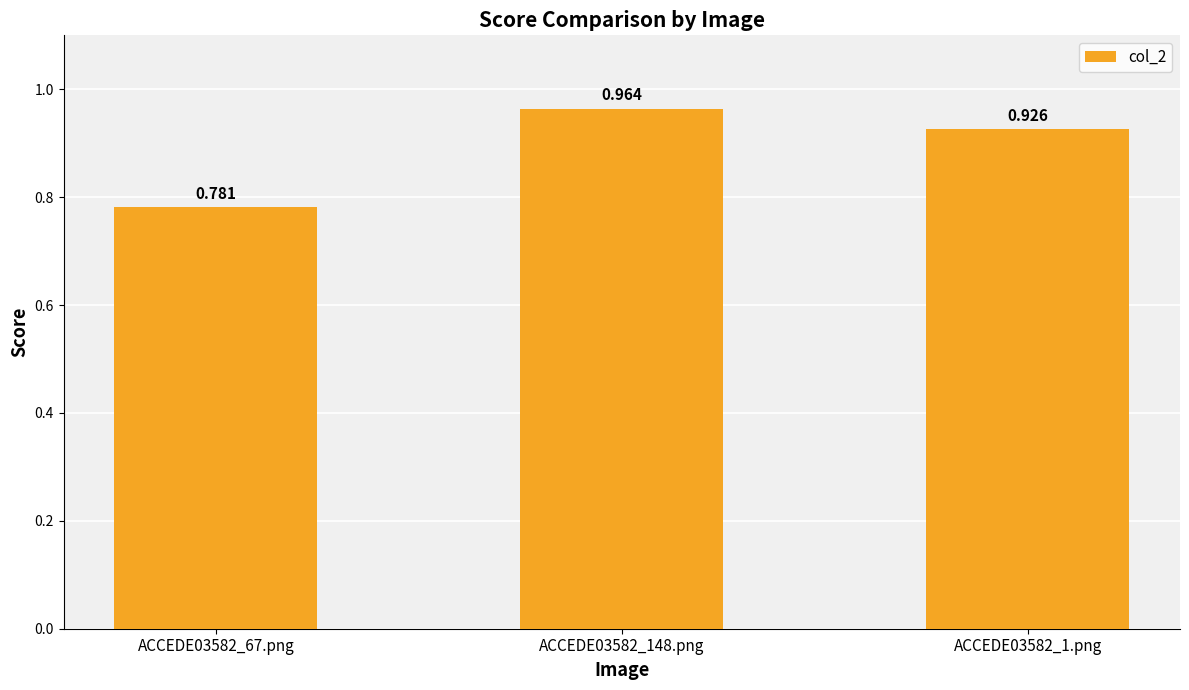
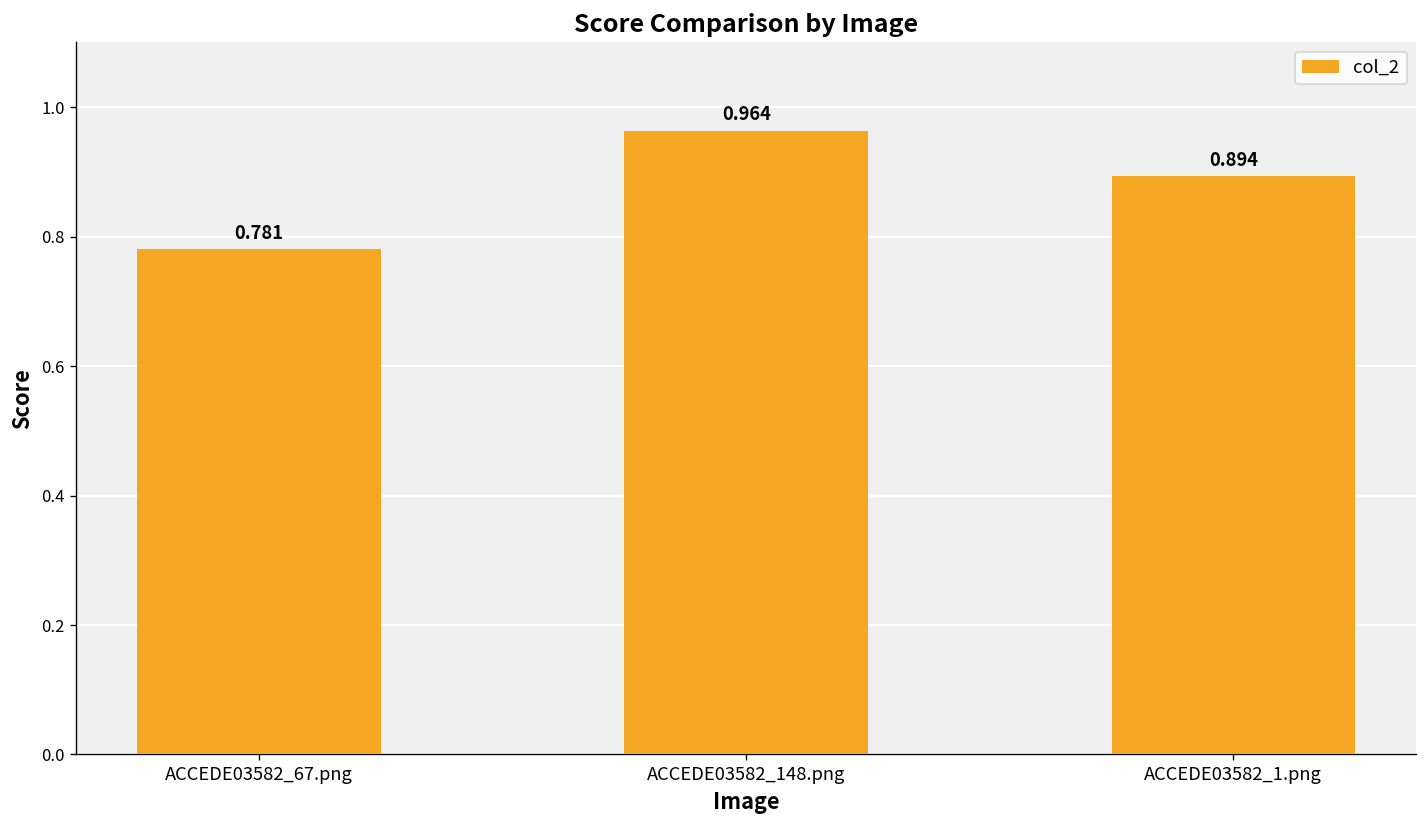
ACCEDE03582_1.png: 0.926 -> 0.894
